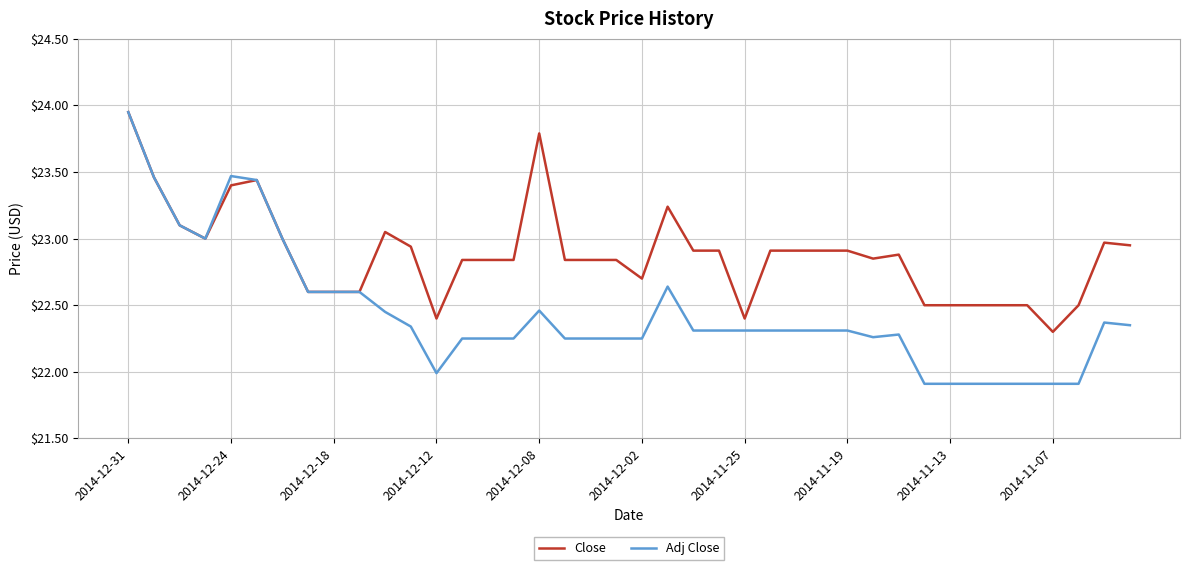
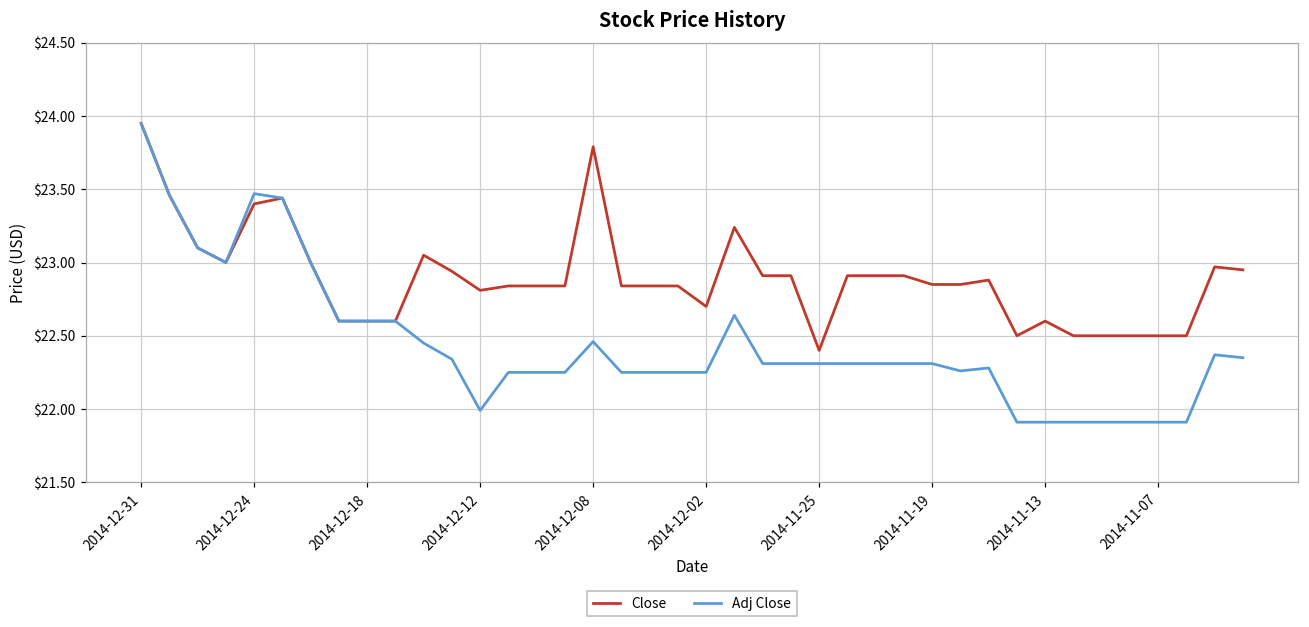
Close, 2014-12-12: $22.40 -> $22.81
Close, 2014-11-19: $22.91 -> $22.85
Close, 2014-11-13: $22.5 -> $22.6
Close, 2014-11-07: $22.3 -> $22.5
